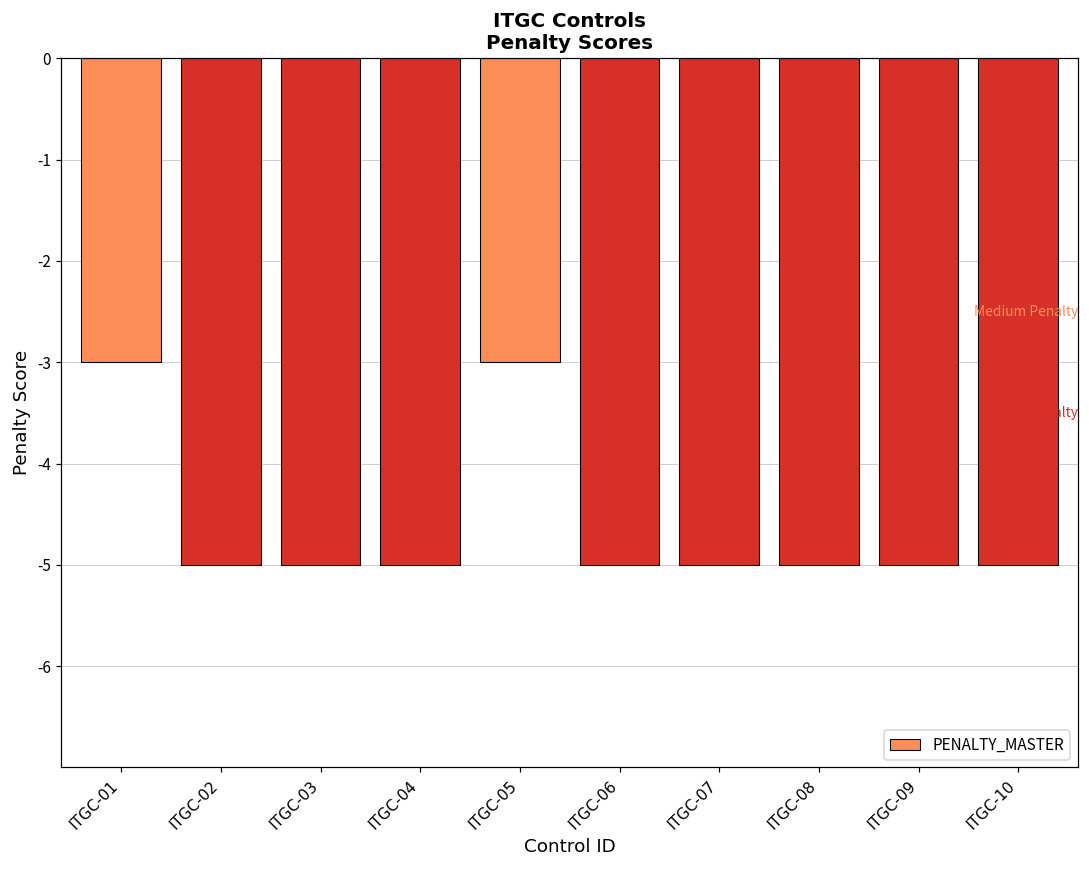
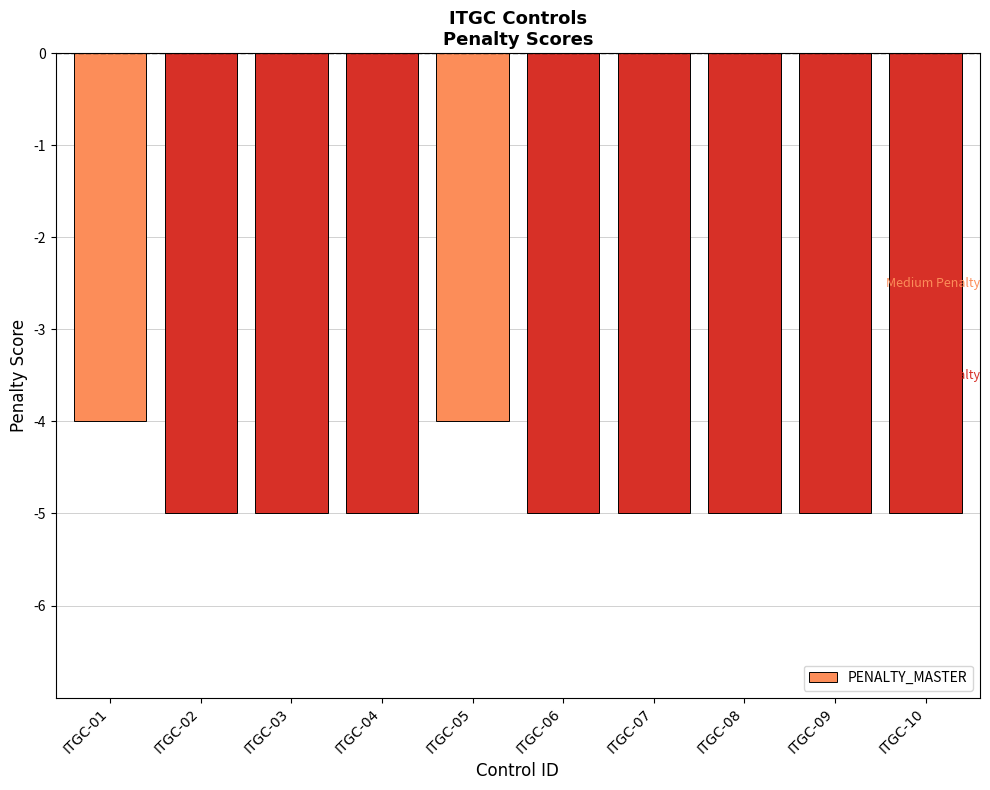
ITGC-01: -3 -> -4
ITGC-05: -3 -> -4
